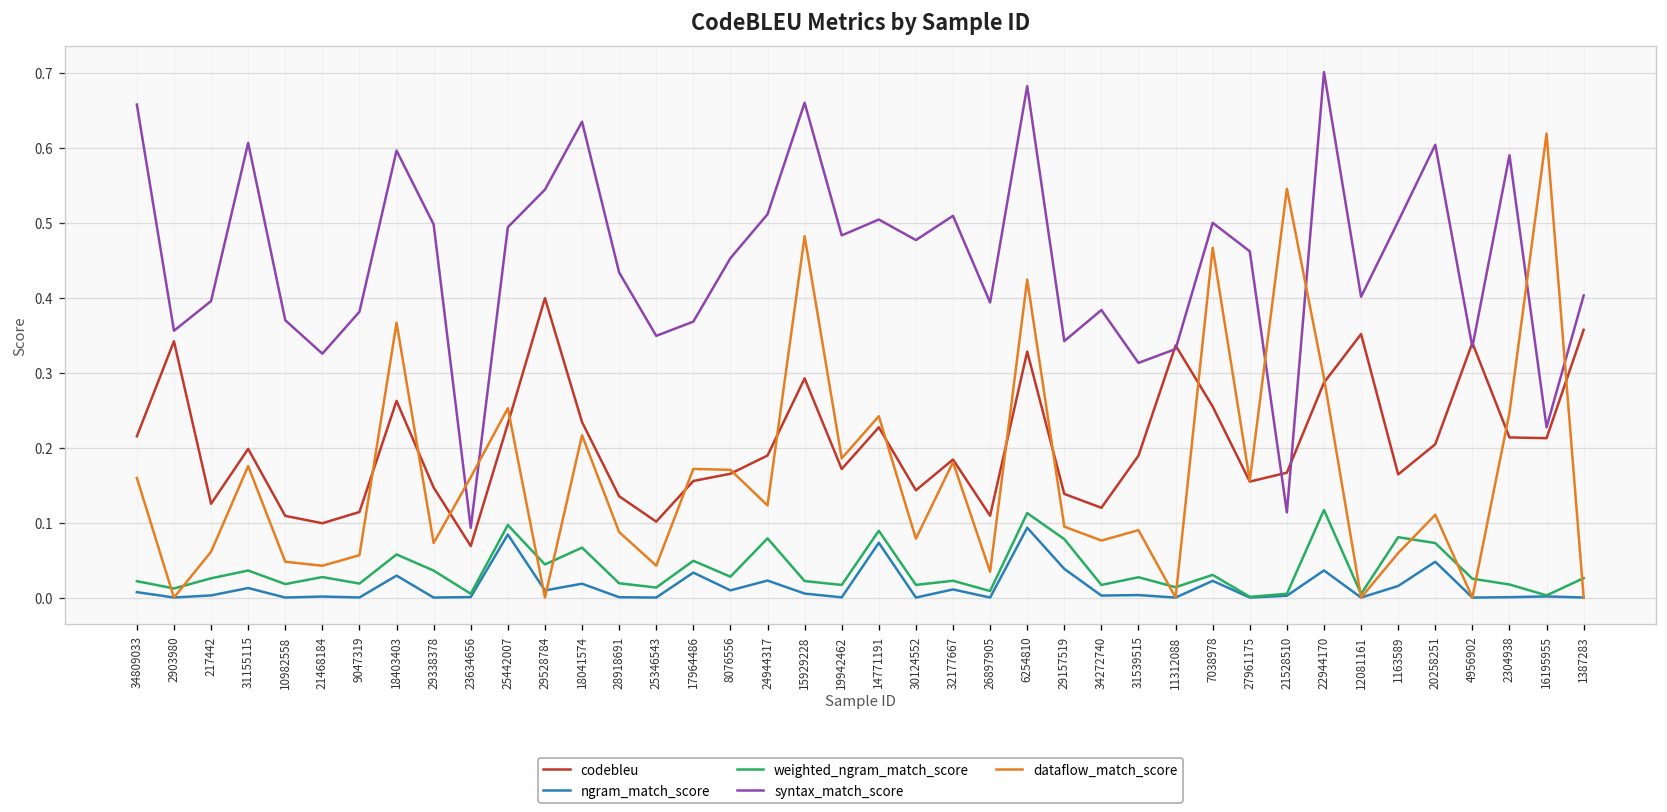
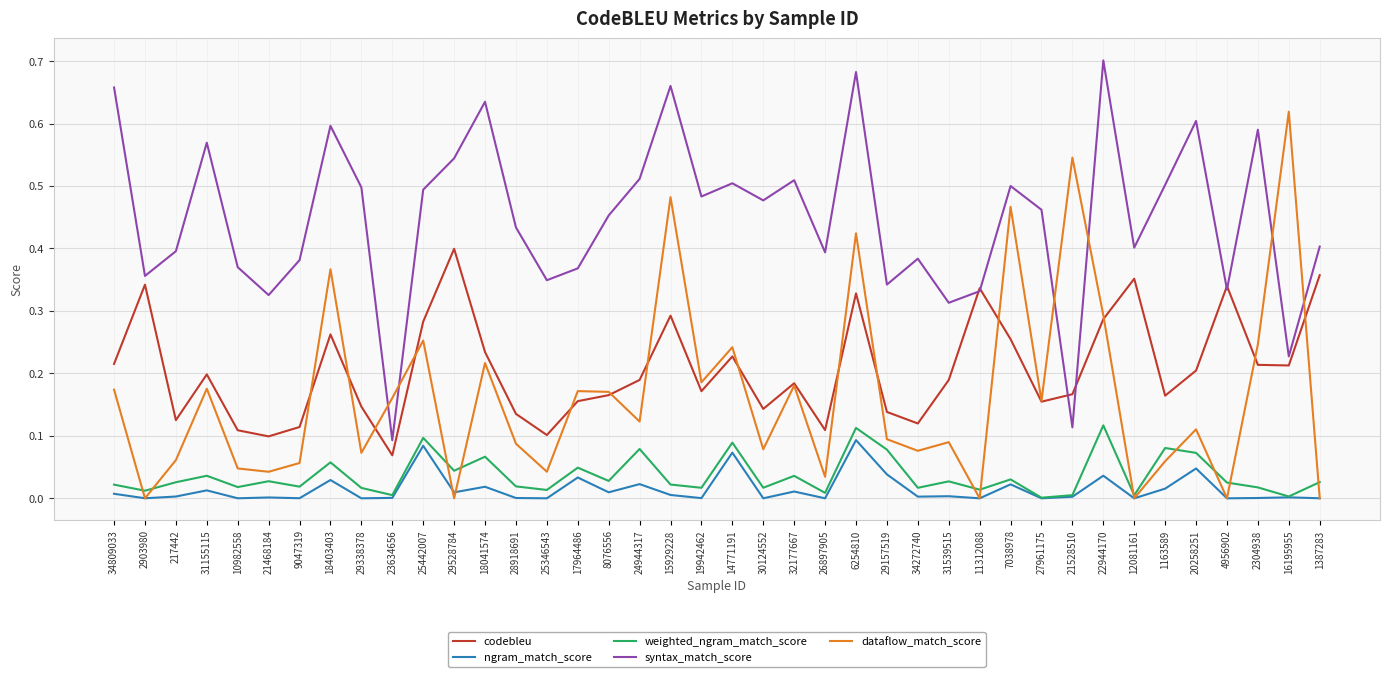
dataflow_match_score, 34809033: 0.16 -> 0.17
syntax_match_score, 31155115: 0.61 -> 0.57
weighted_ngram_match_score, 29338378: 0.04 -> 0.02
codebleu, 25442007: 0.23 -> 0.28
weighted_ngram_match_score, 32177667: 0.02 -> 0.04
